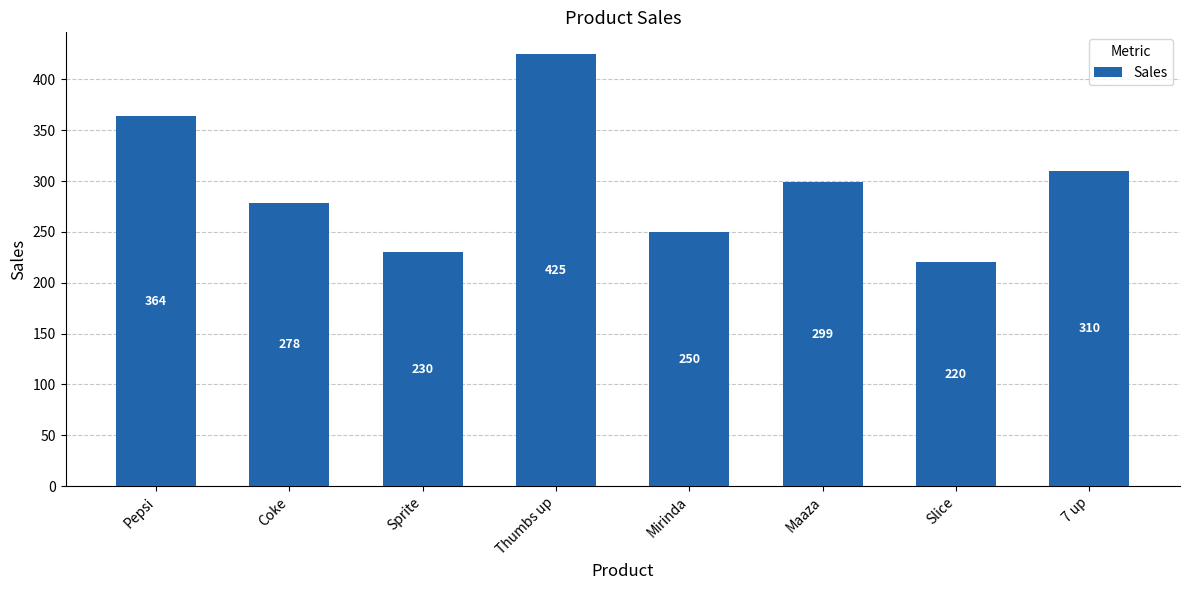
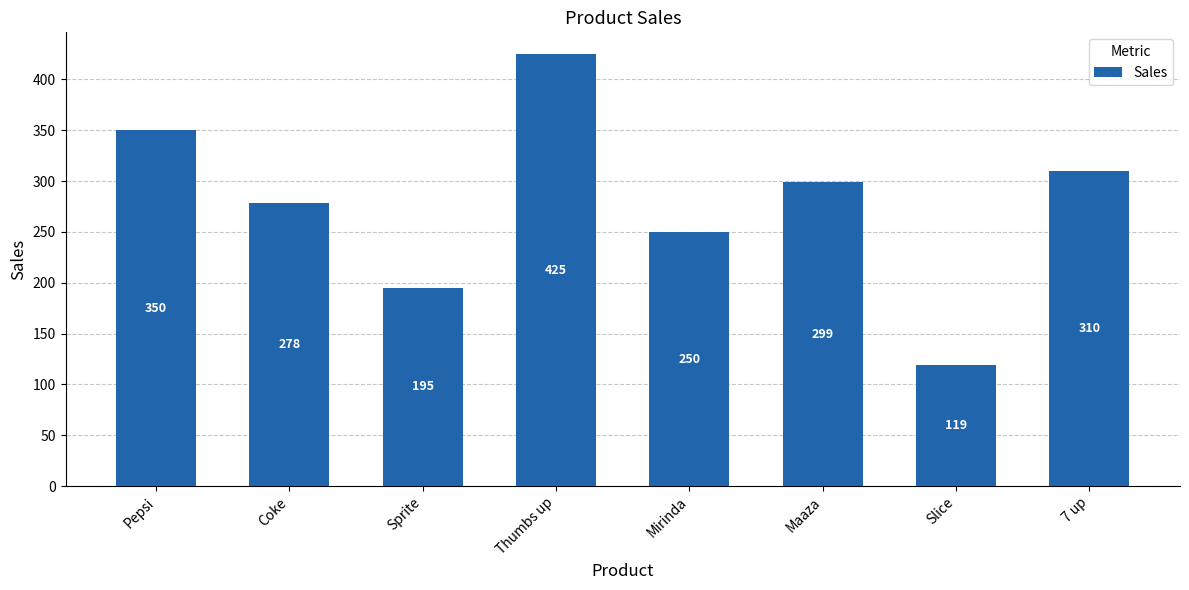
Pepsi: 364 -> 350
Sprite: 230 -> 195
Slice: 220 -> 119
